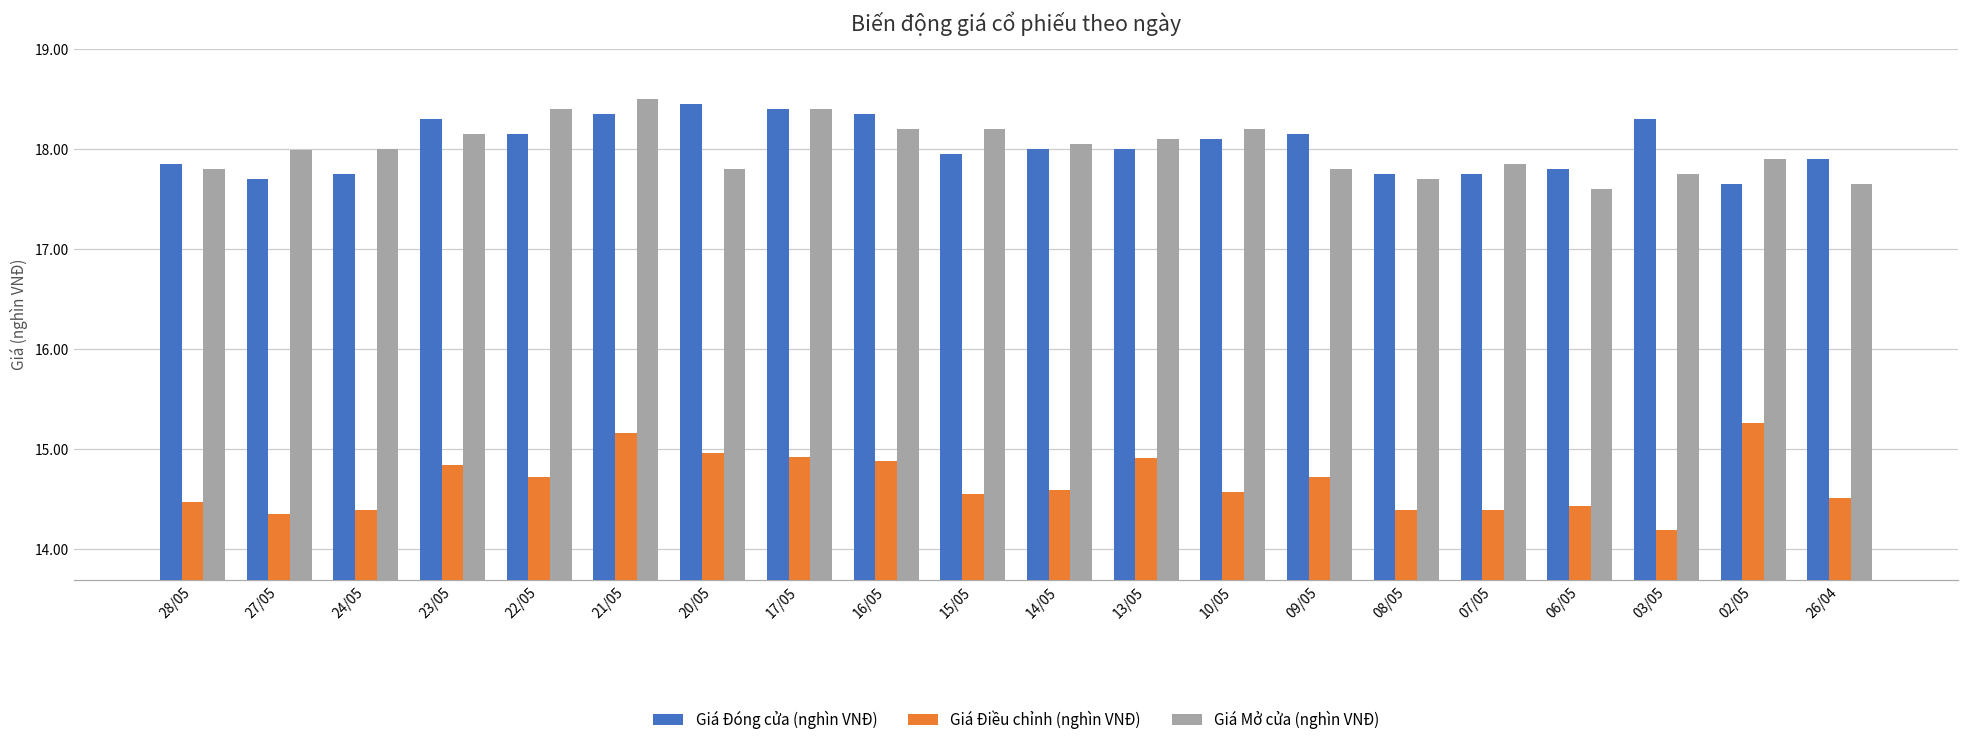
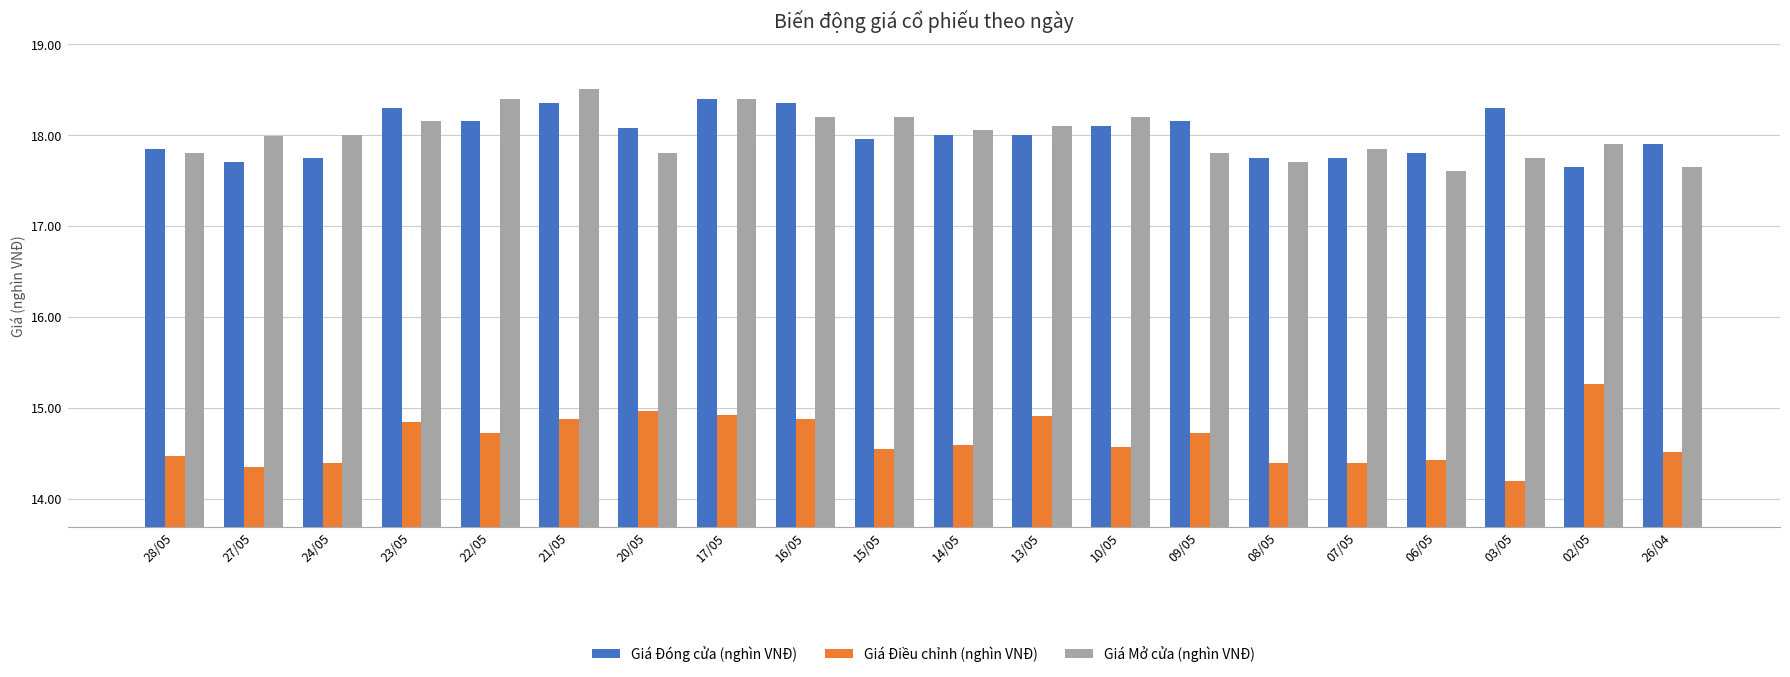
Giá Điều chỉnh (nghìn VNĐ), 21/05: 15.2 -> 14.9
Giá Đóng cửa (nghìn VNĐ), 20/05: 18.5 -> 18.1
